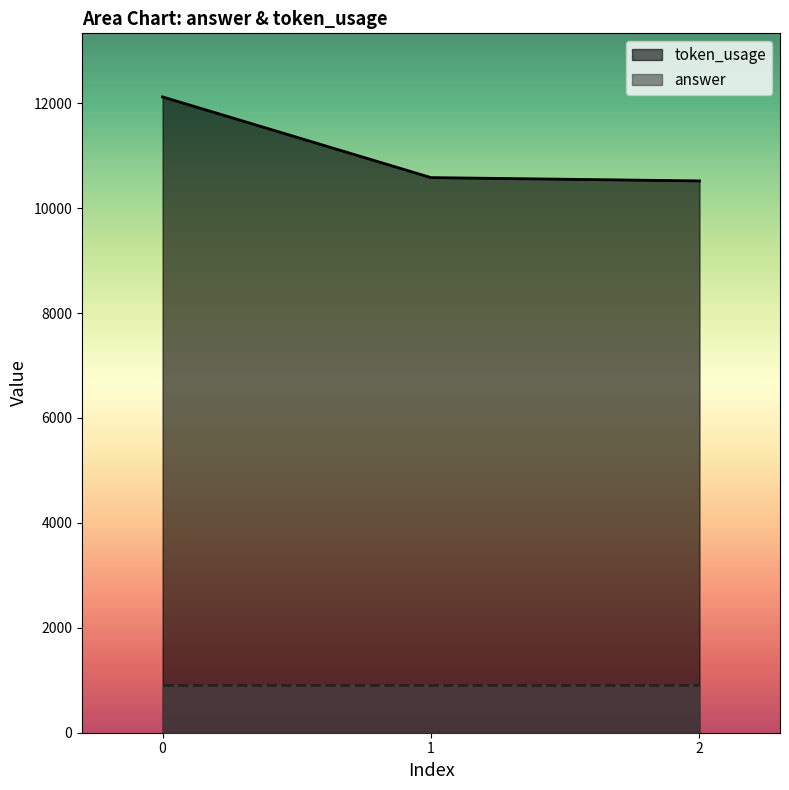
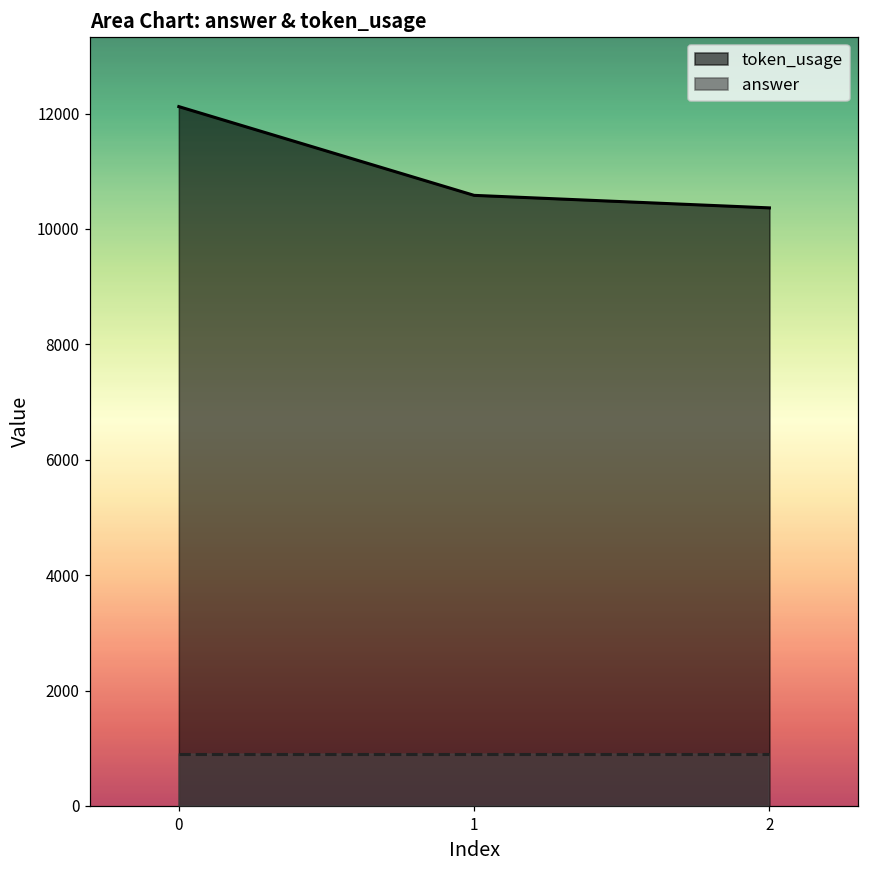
token_usage, 2: 10500 -> 10400
